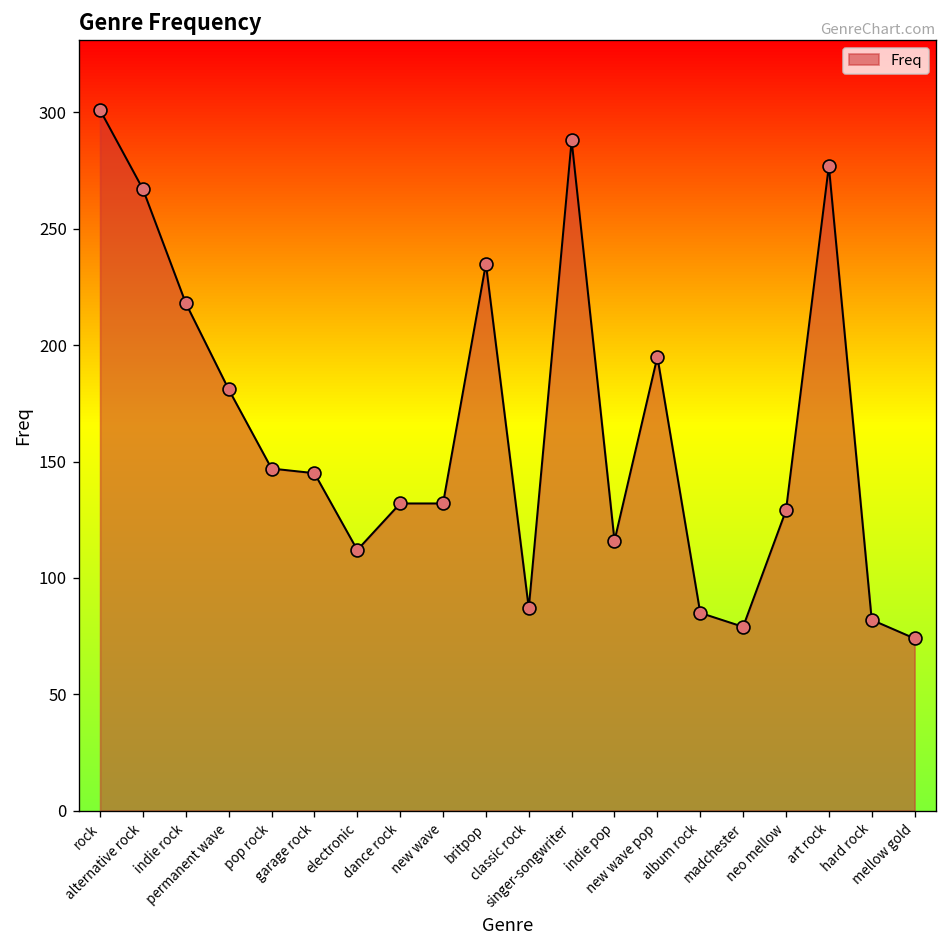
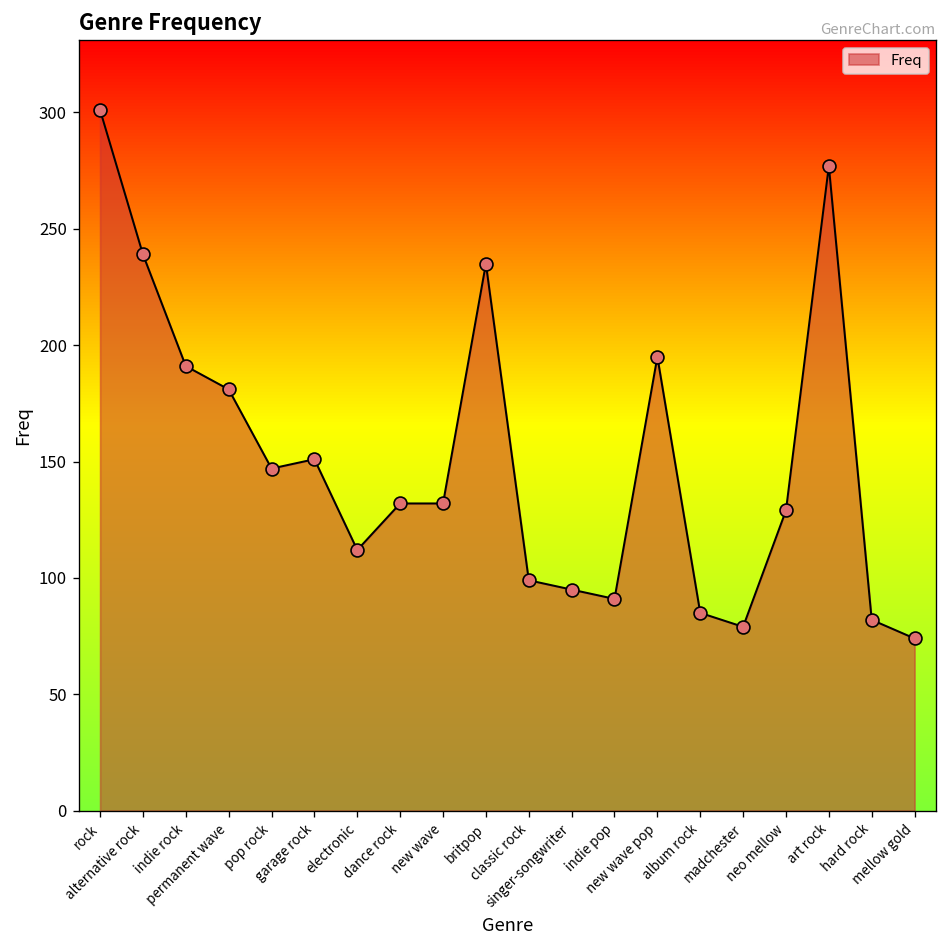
alternative rock: 267 -> 239
indie rock: 218 -> 191
garage rock: 145 -> 151
classic rock: 87 -> 99
singer-songwriter: 288 -> 95
indie pop: 116 -> 91
